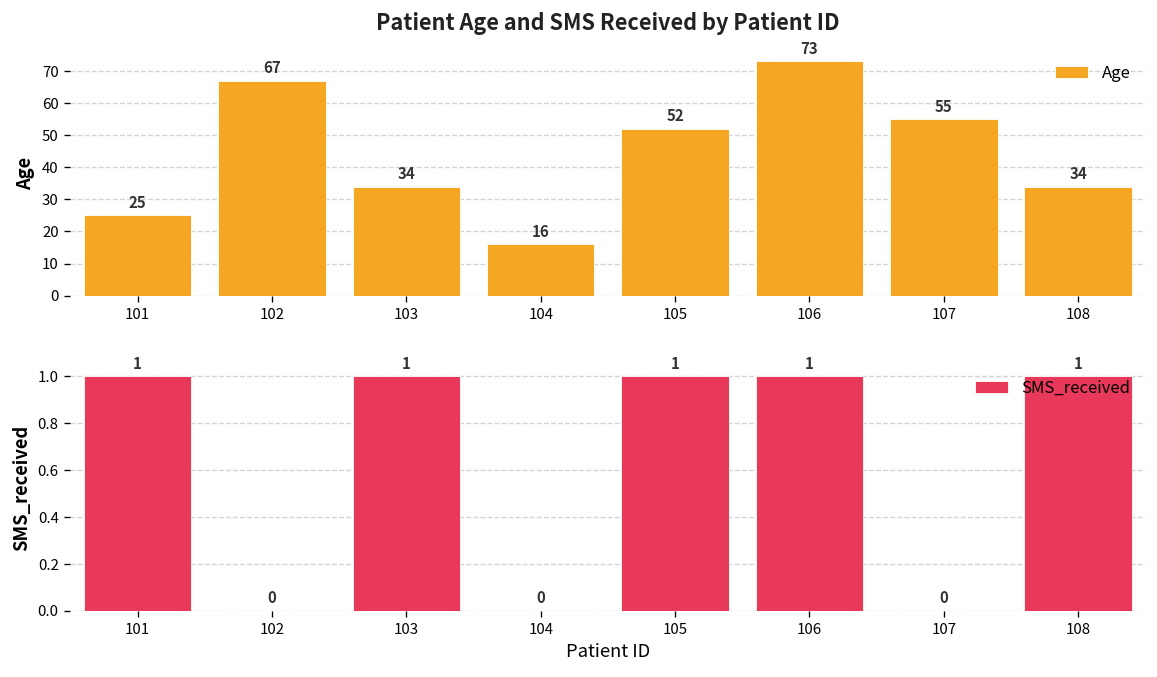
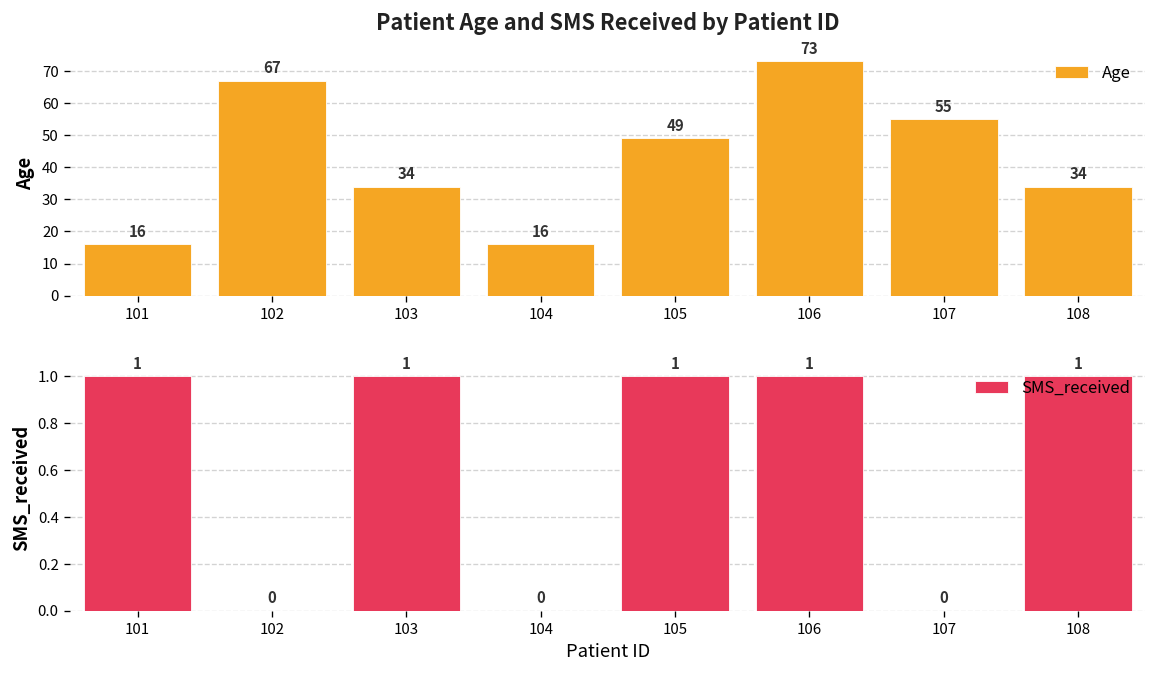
Patient Age and SMS Received by Patient ID, 101: 25 -> 16
Patient Age and SMS Received by Patient ID, 105: 52 -> 49
